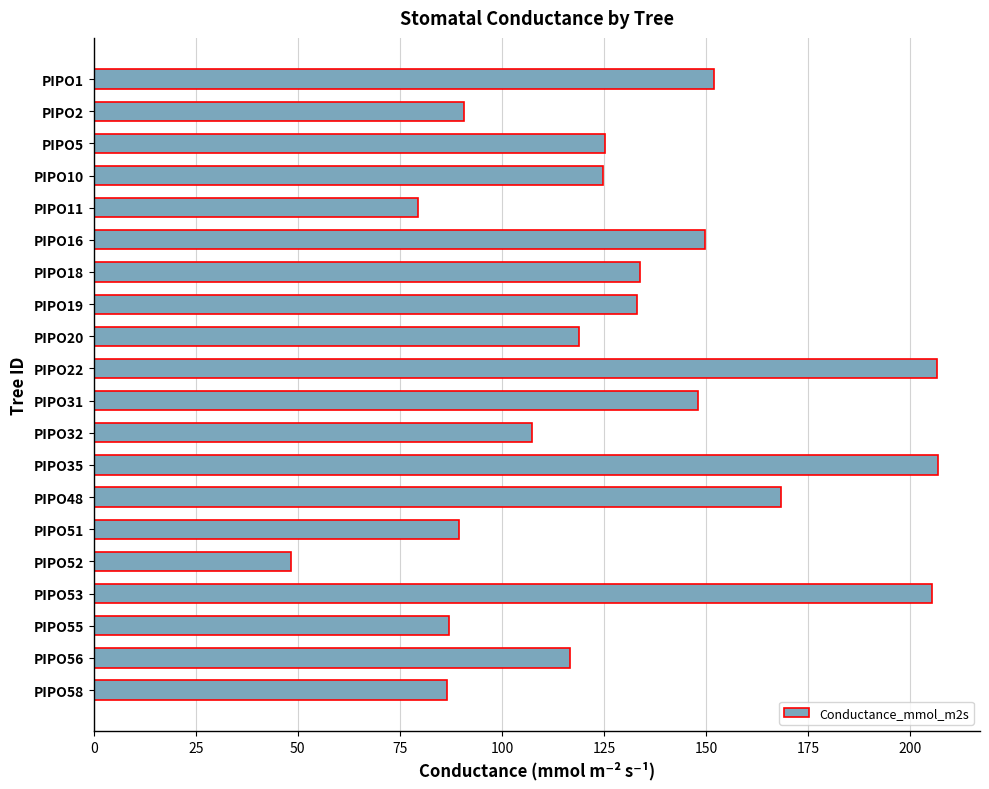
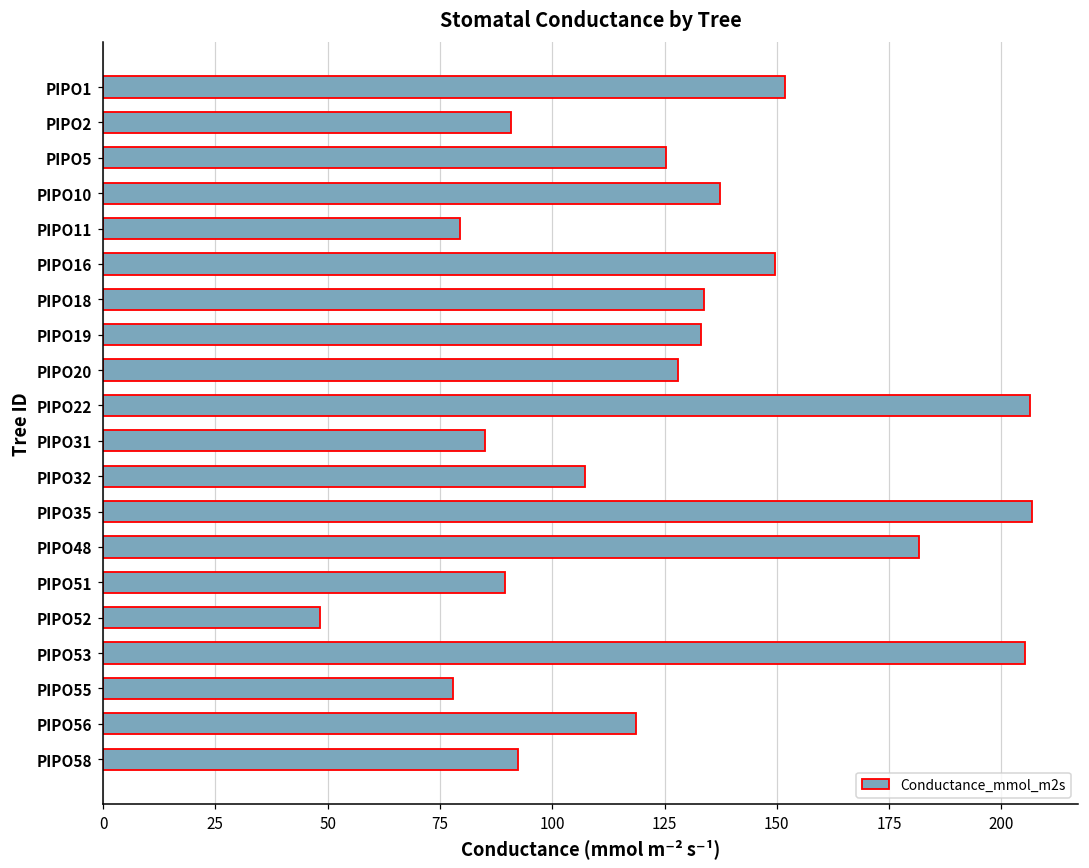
PIPO10: 125 -> 137
PIPO20: 119 -> 128
PIPO31: 148 -> 85
PIPO48: 168 -> 182
PIPO55: 87 -> 78
PIPO56: 117 -> 119
PIPO58: 87 -> 92
